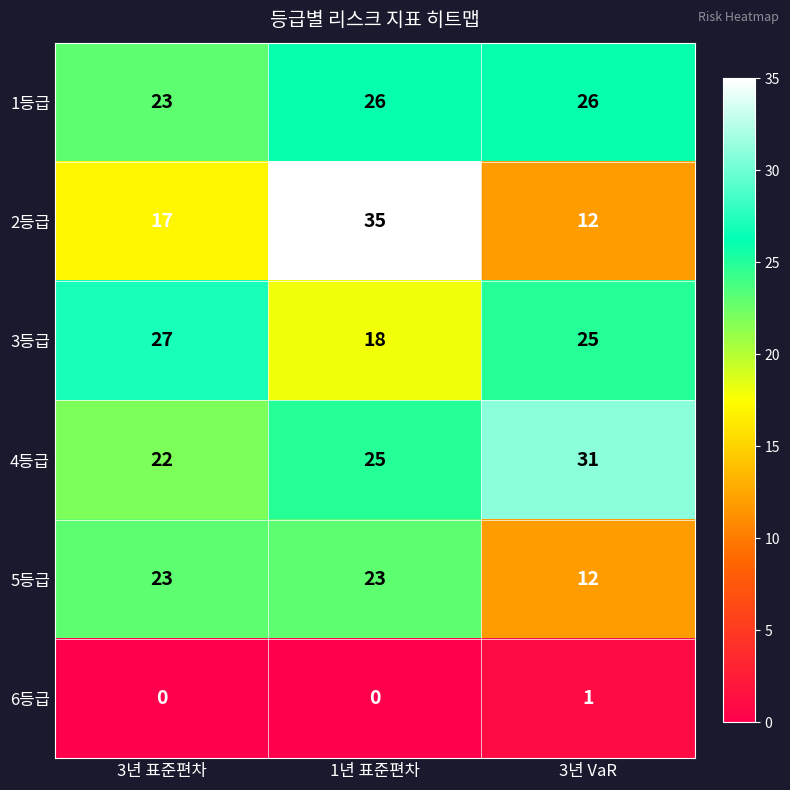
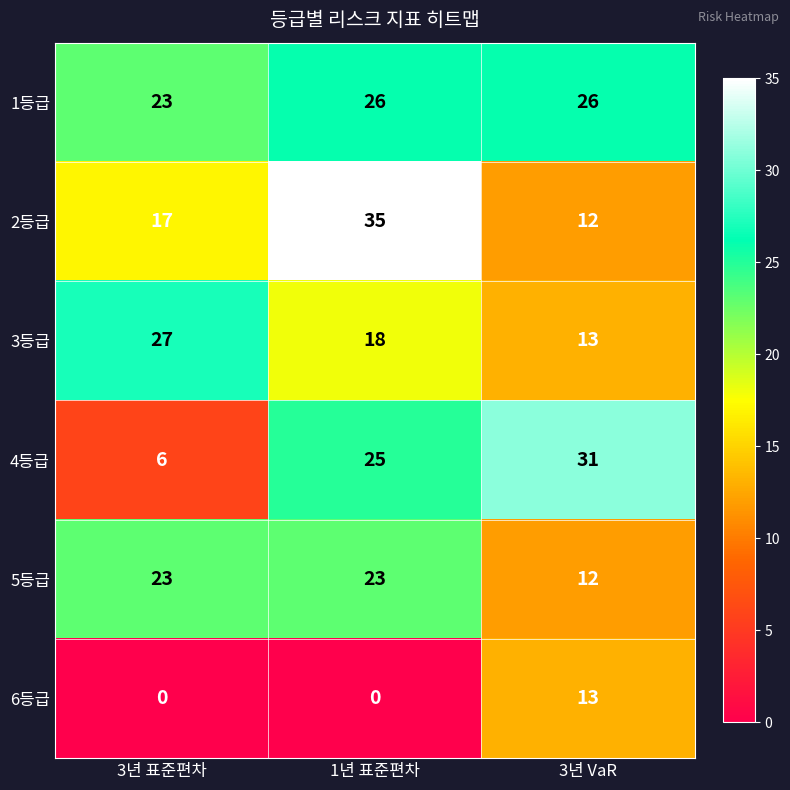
3등급, 3년 VaR: 25 -> 13
4등급, 3년 표준편차: 22 -> 6
6등급, 3년 VaR: 1 -> 13
